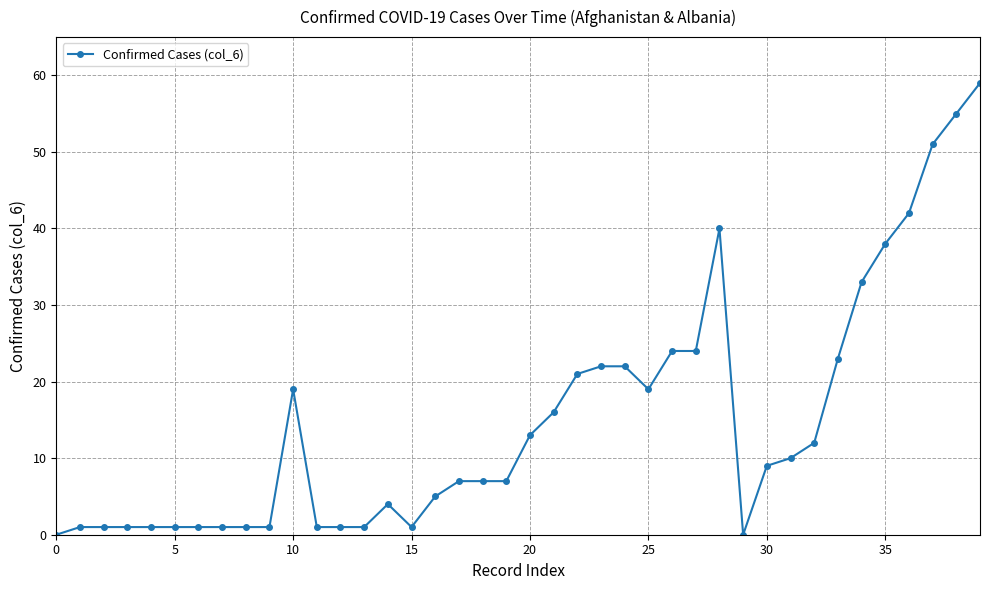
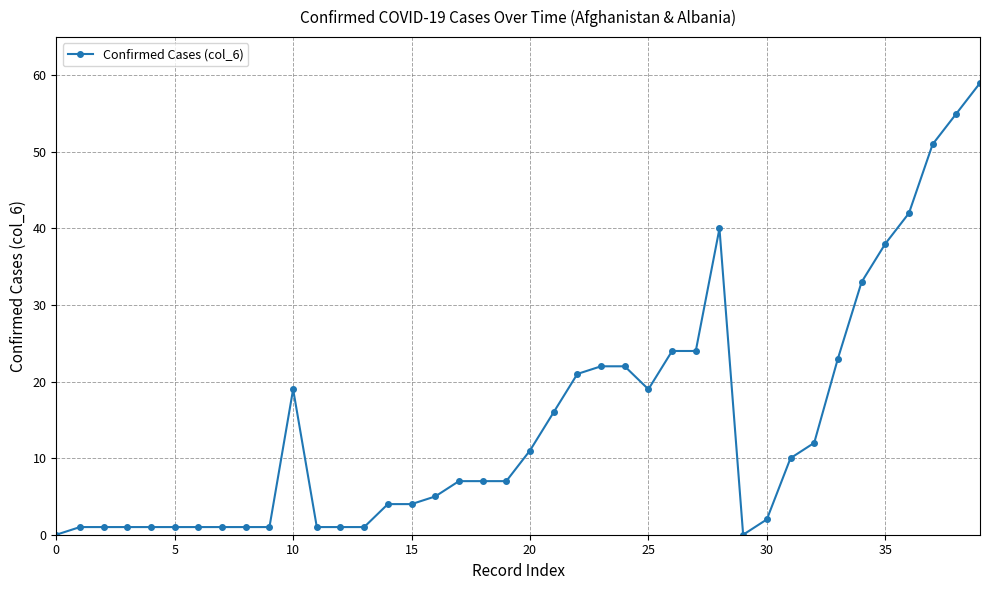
15: 1 -> 4
20: 13 -> 11
30: 9 -> 2
